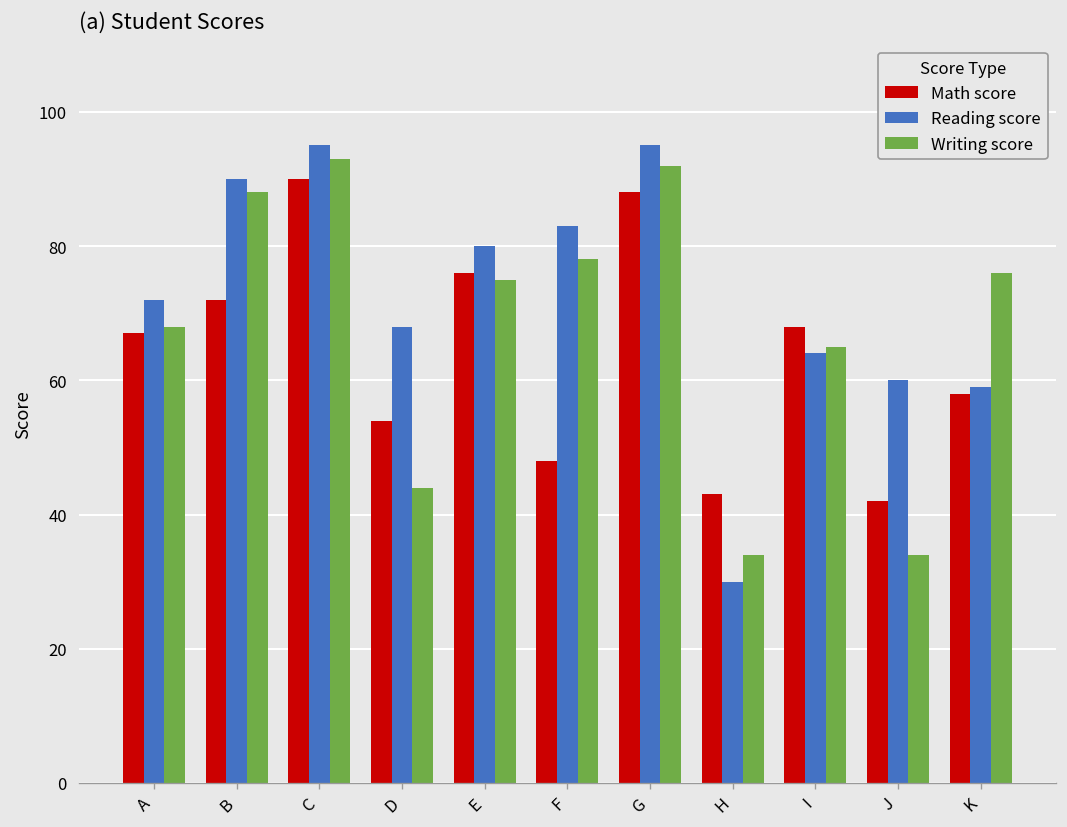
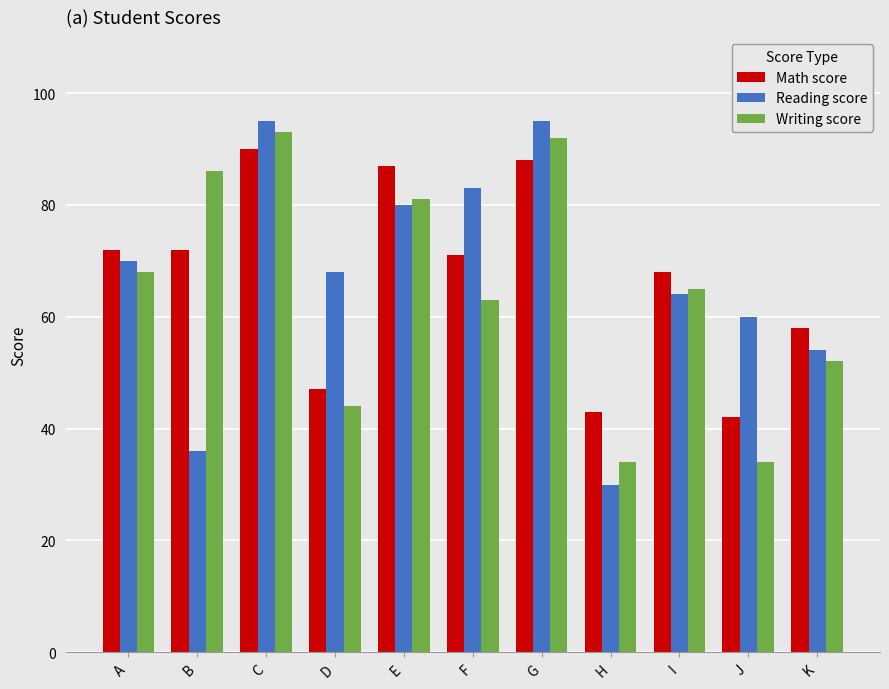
Math score, A: 67 -> 72
Reading score, A: 72 -> 70
Reading score, B: 90 -> 36
Writing score, B: 88 -> 86
Math score, D: 54 -> 47
Math score, E: 76 -> 87
Writing score, E: 75 -> 81
Math score, F: 48 -> 71
Writing score, F: 78 -> 63
Reading score, K: 59 -> 54
Writing score, K: 76 -> 52
